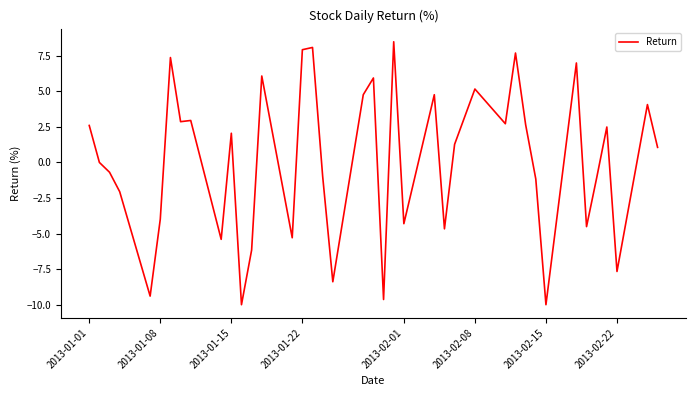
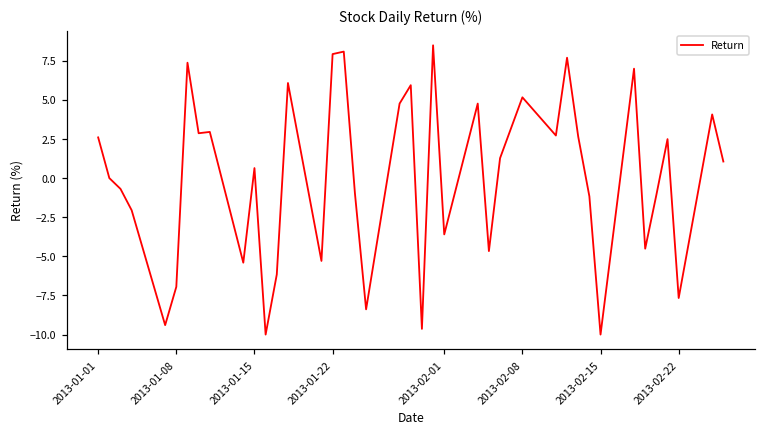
2013-01-08: -4.0 -> -6.9
2013-01-15: 2.1 -> 0.6
2013-02-01: -4.3 -> -3.6
